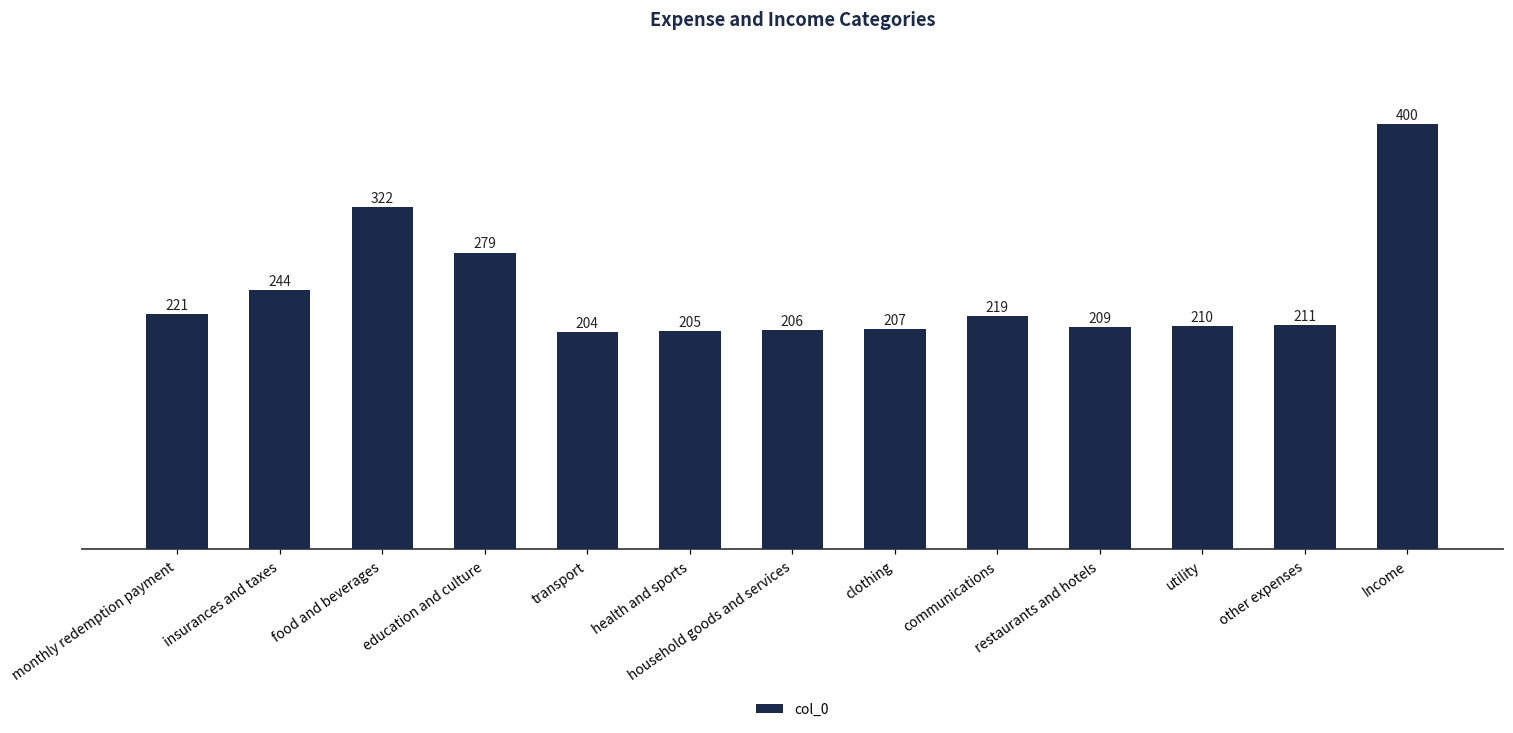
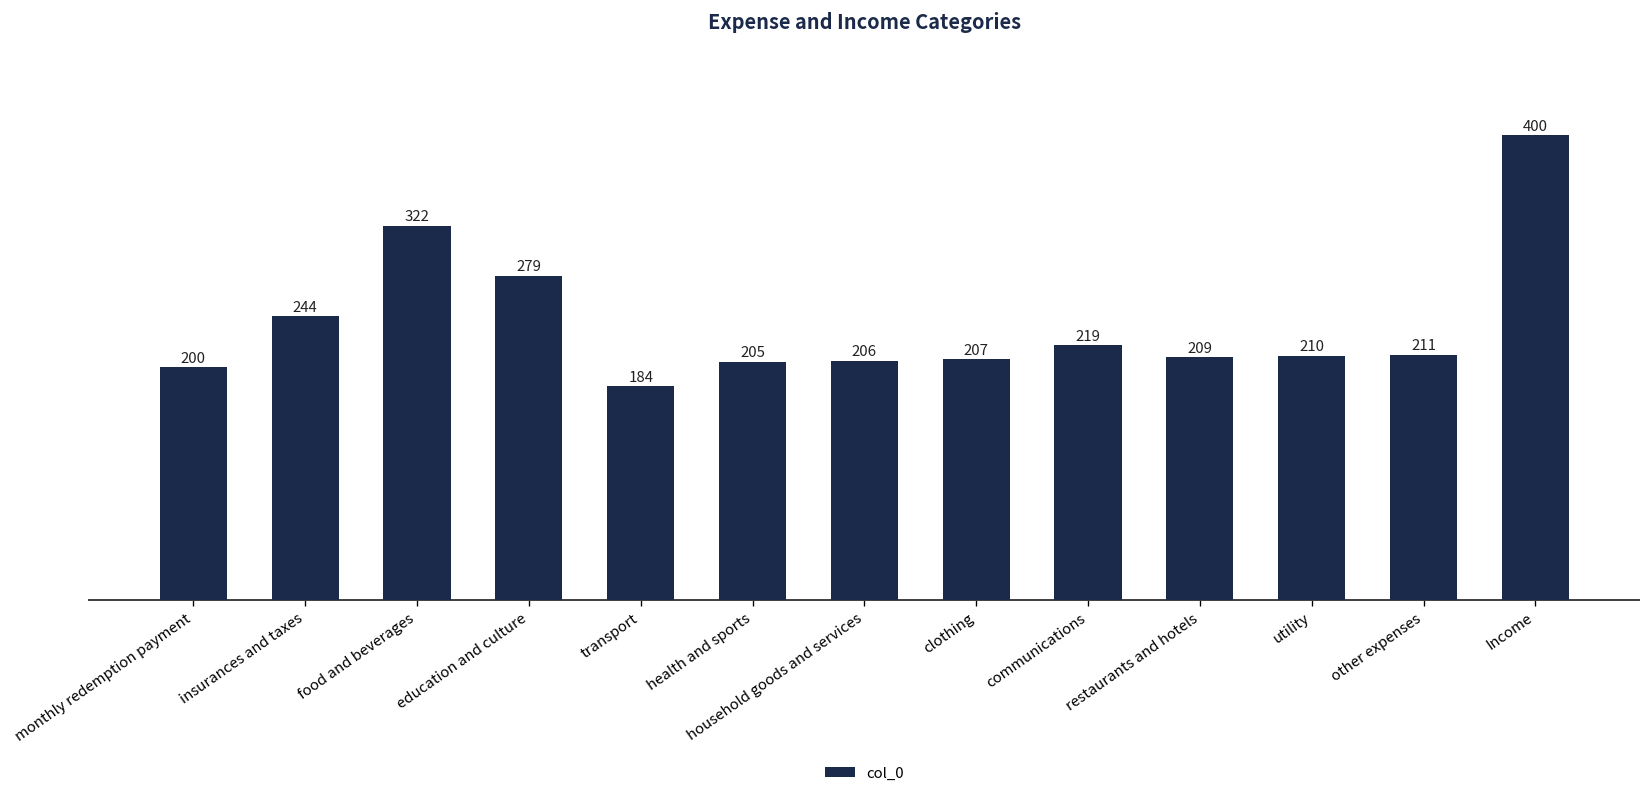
monthly redemption payment: 221 -> 200
transport: 204 -> 184
